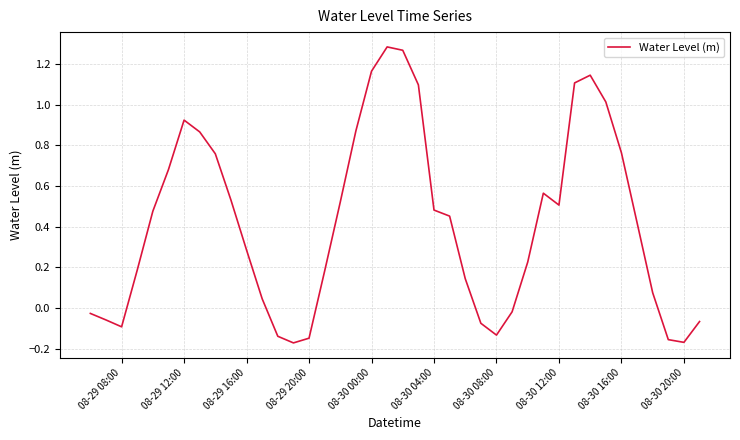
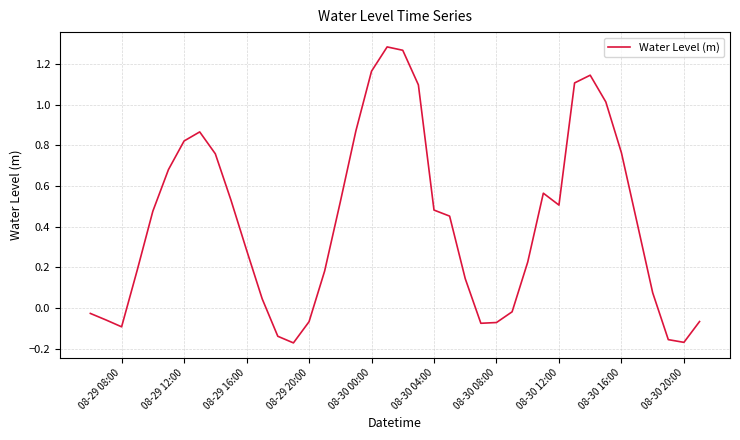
08-29 12:00: 0.92 -> 0.82
08-29 20:00: -0.15 -> -0.07
08-30 08:00: -0.13 -> -0.07
